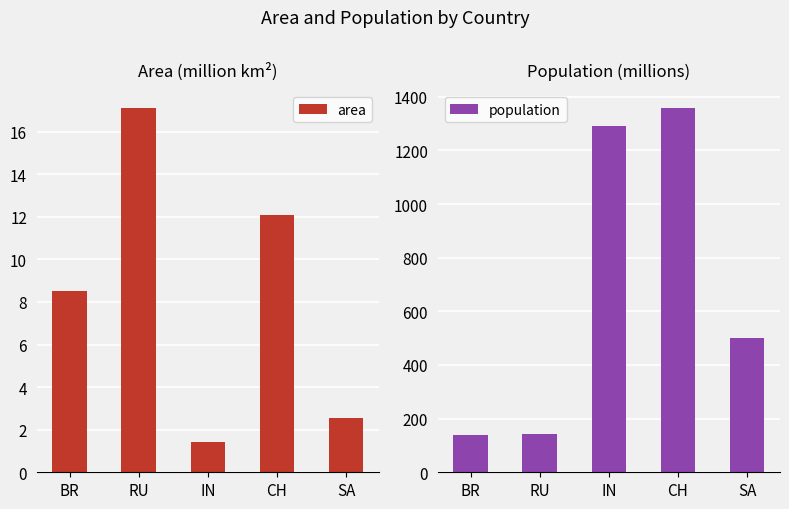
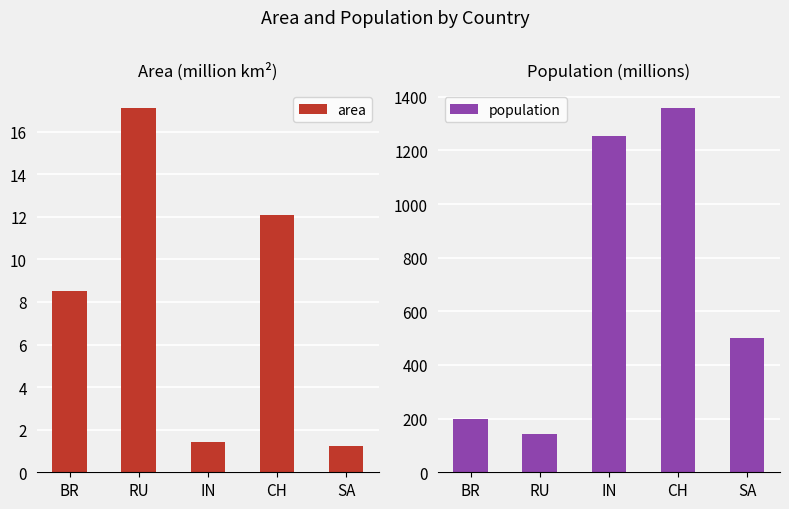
Area (million km²), SA: 2.5 -> 1.2
Population (millions), BR: 140 -> 200
Population (millions), IN: 1290 -> 1250
